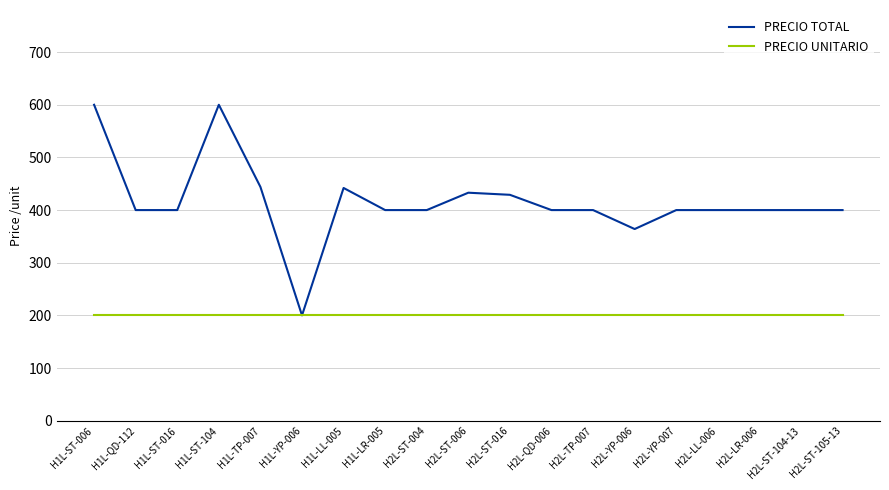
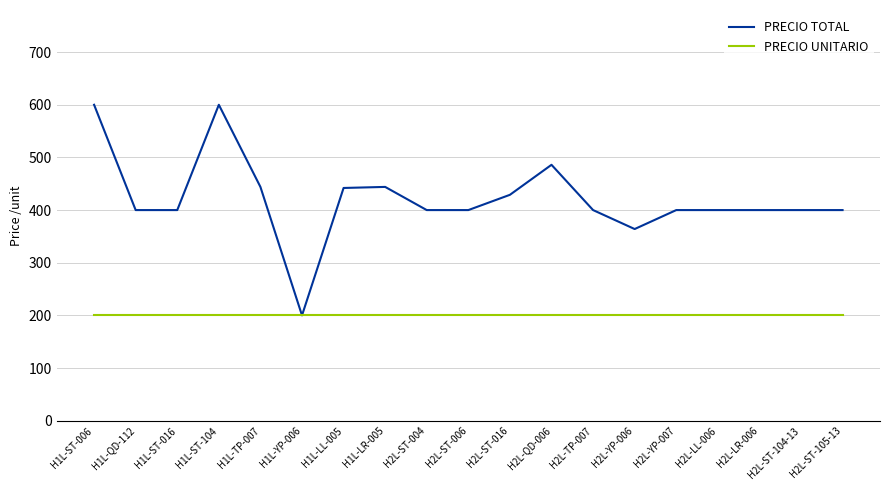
PRECIO TOTAL, H1L-LR-005: 400 -> 440
PRECIO TOTAL, H2L-ST-006: 430 -> 400
PRECIO TOTAL, H2L-QD-006: 400 -> 490
